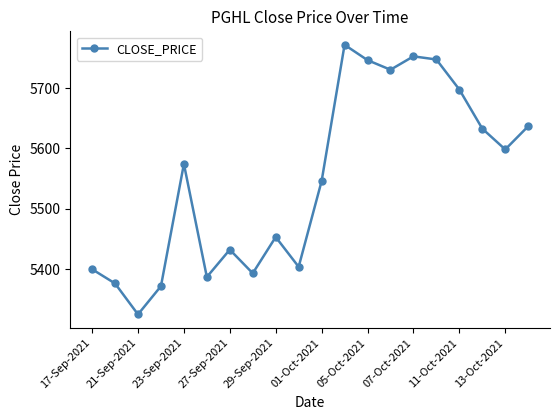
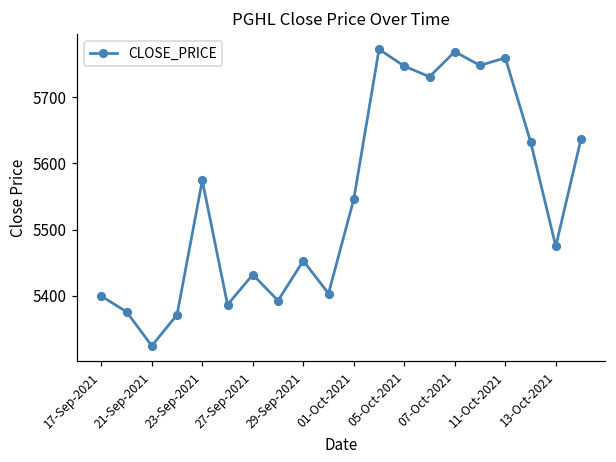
07-Oct-2021: 5750 -> 5770
11-Oct-2021: 5700 -> 5760
13-Oct-2021: 5600 -> 5470
